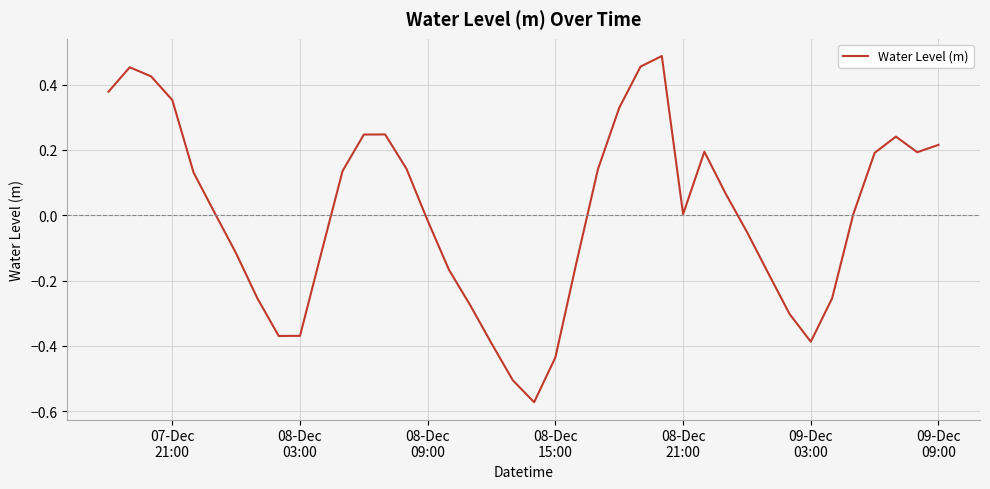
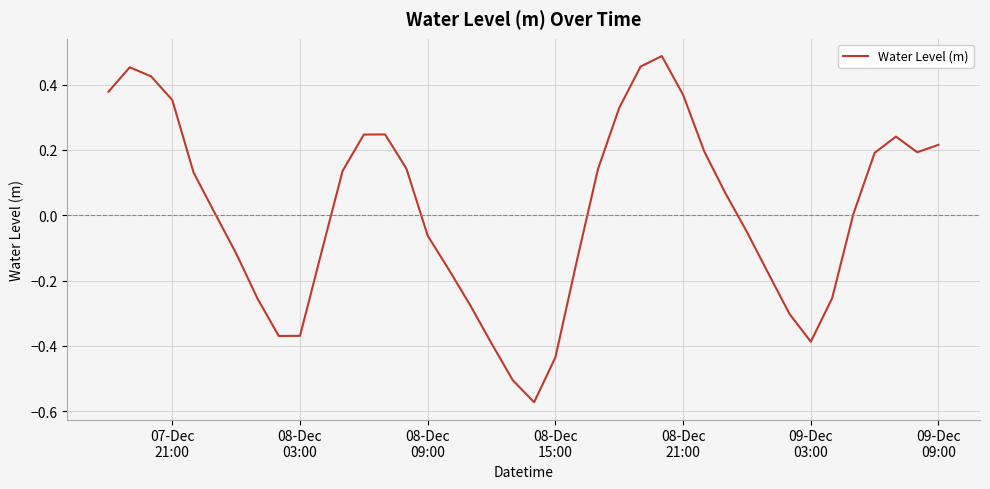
08-Dec 09:00: -0.02 -> -0.06
08-Dec 21:00: 0.00 -> 0.37
